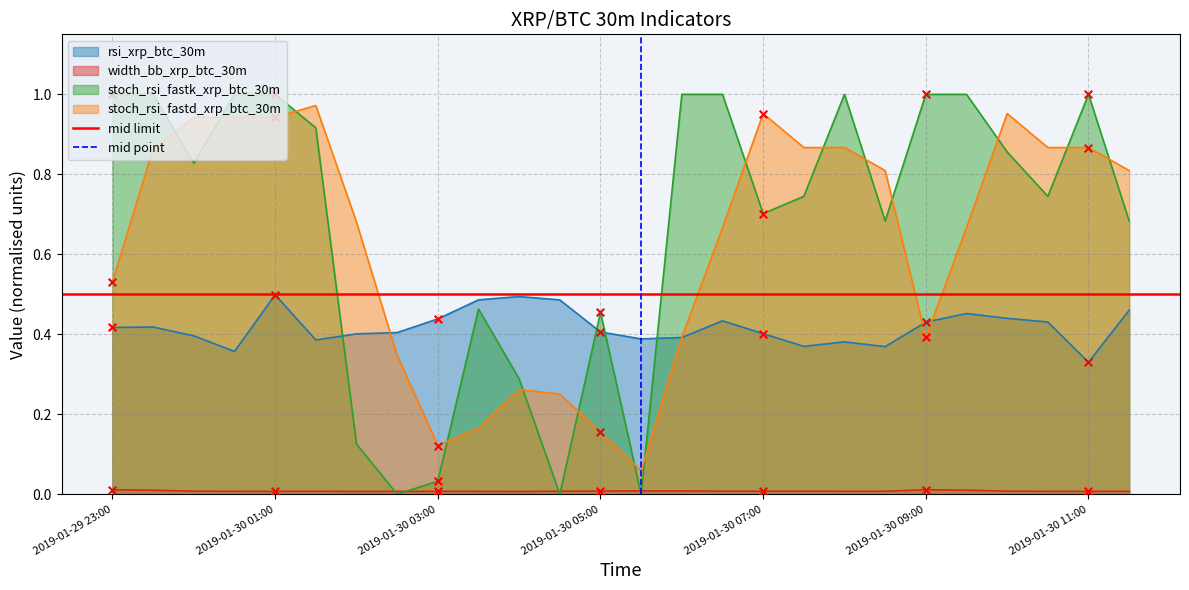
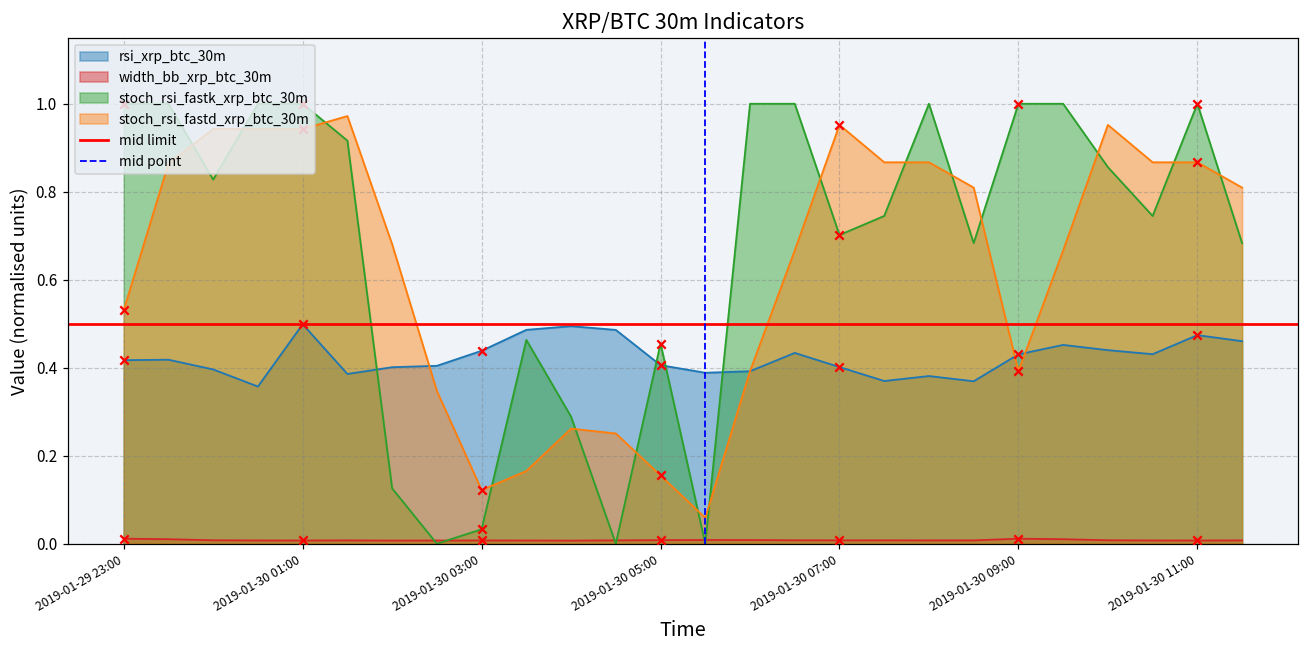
rsi_xrp_btc_30m, 2019-01-30 11:00: 0.33 -> 0.47
